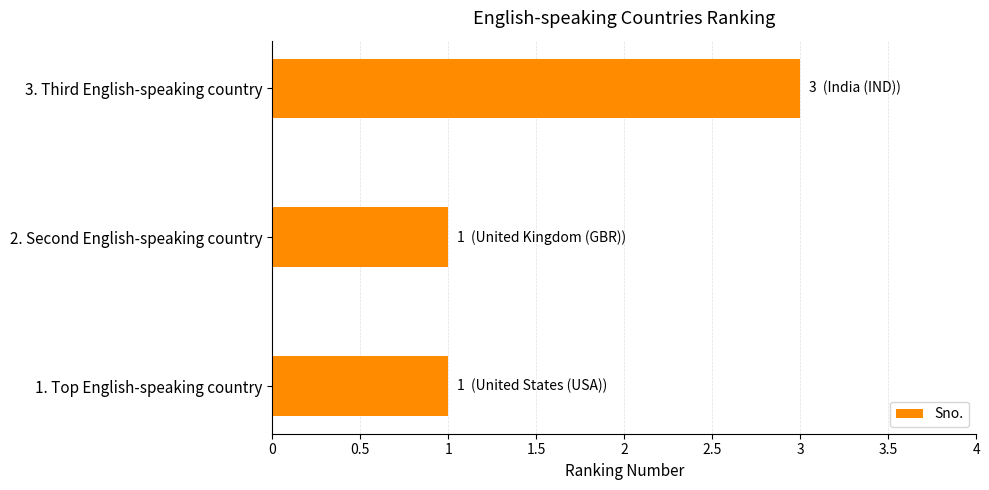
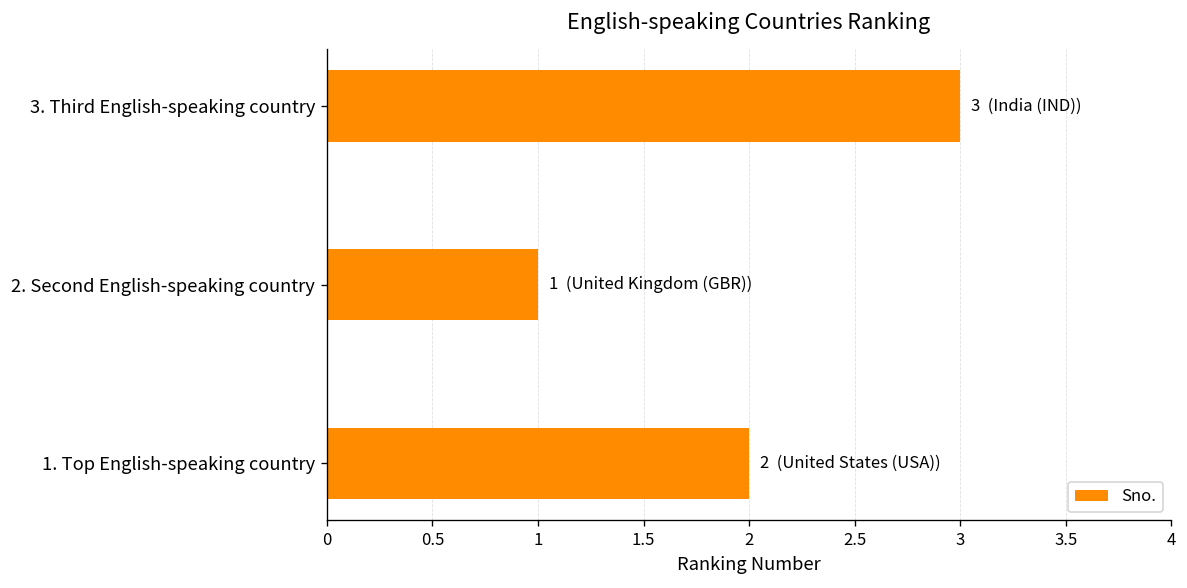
1. Top English-speaking country: 1 -> 2
